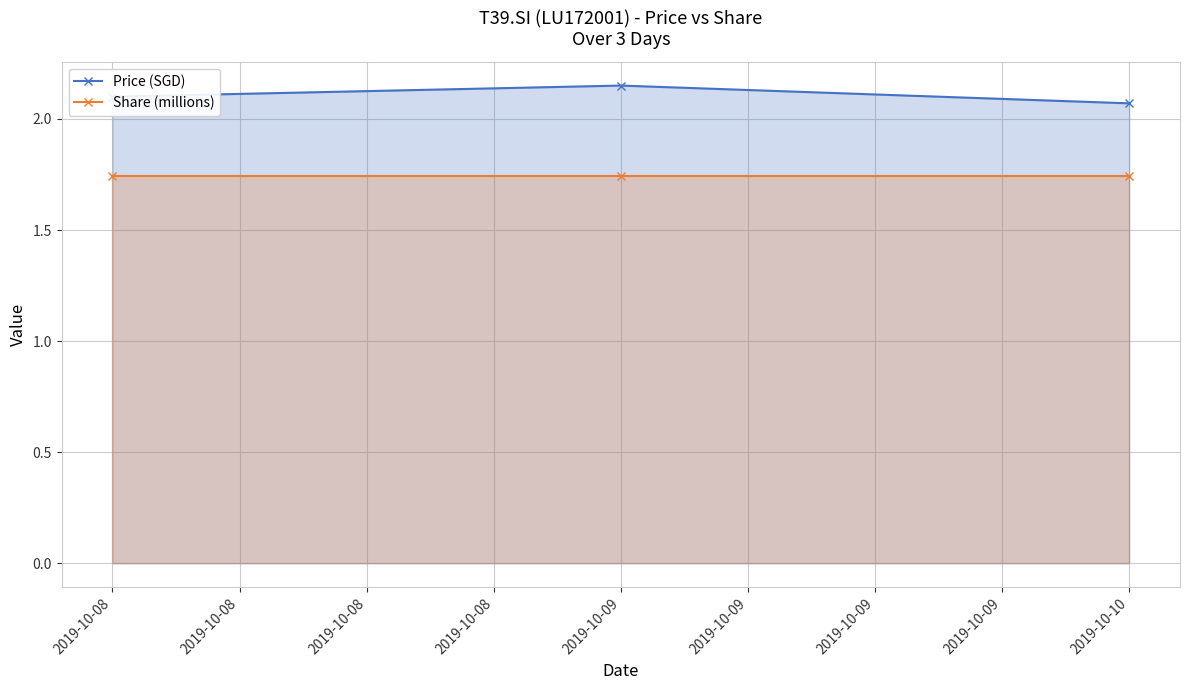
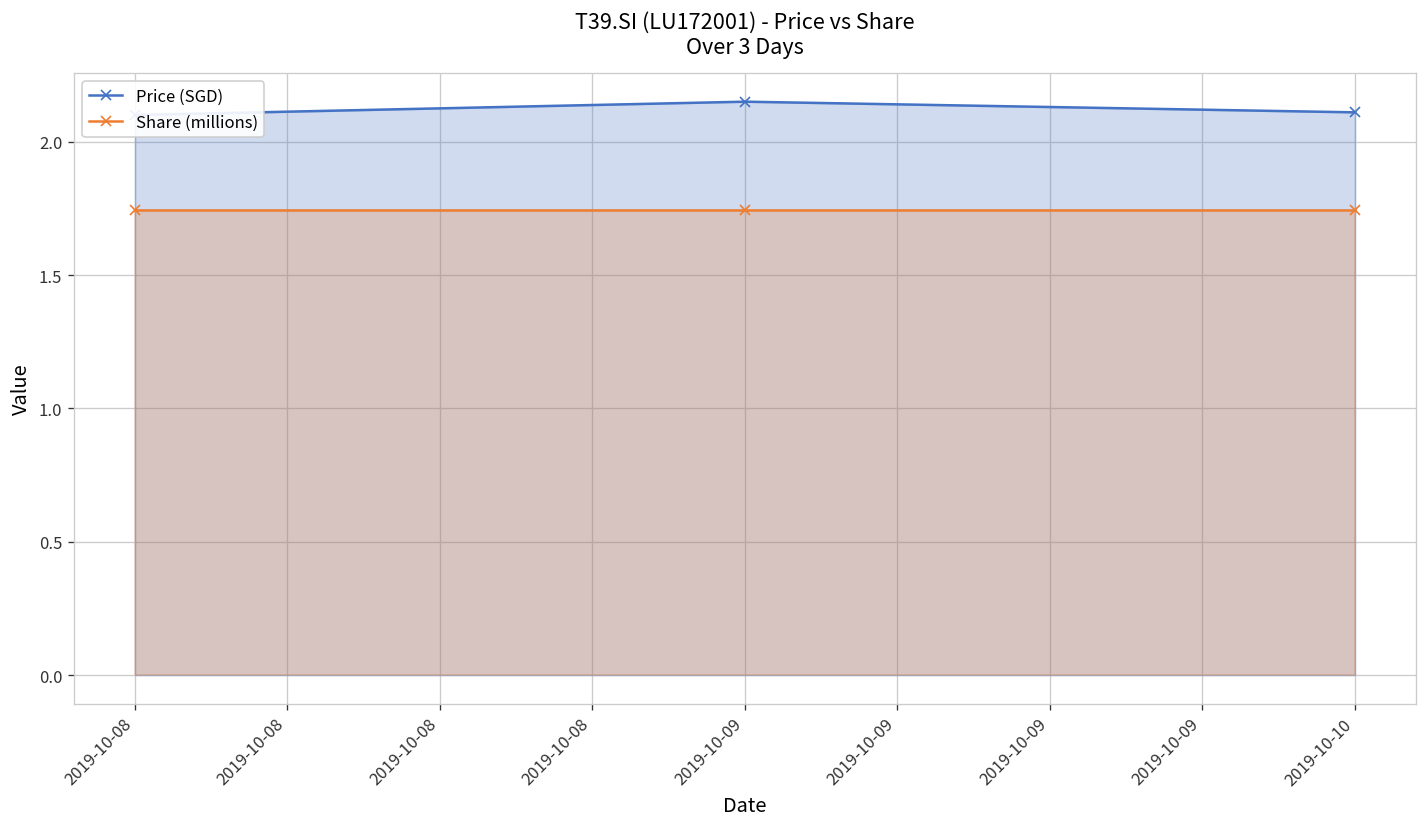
Price (SGD), 2019-10-10: 2.07 -> 2.11
